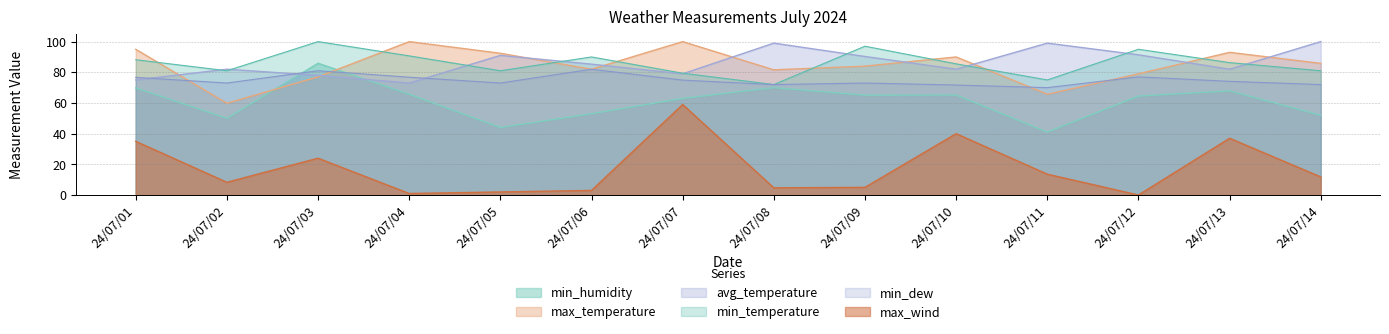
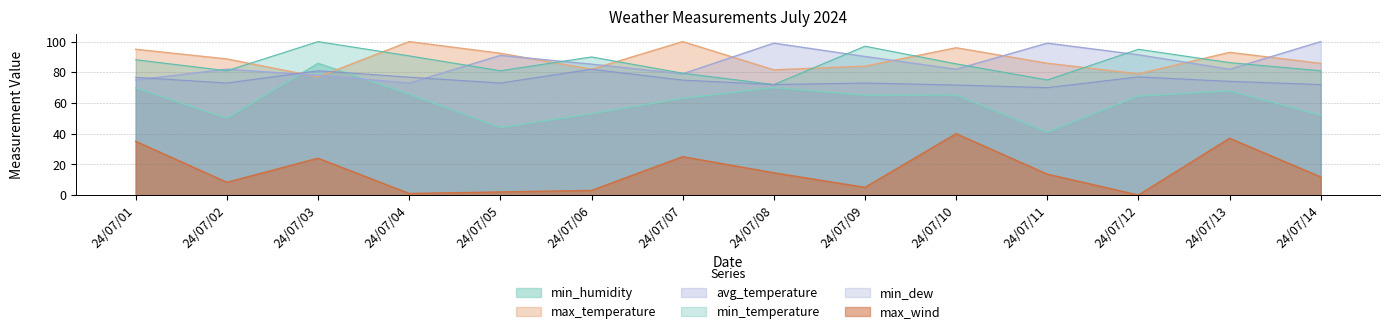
max_temperature, 24/07/02: 60 -> 89
max_wind, 24/07/07: 59 -> 25
max_wind, 24/07/08: 5 -> 15
max_temperature, 24/07/10: 90 -> 96
max_temperature, 24/07/11: 66 -> 86
